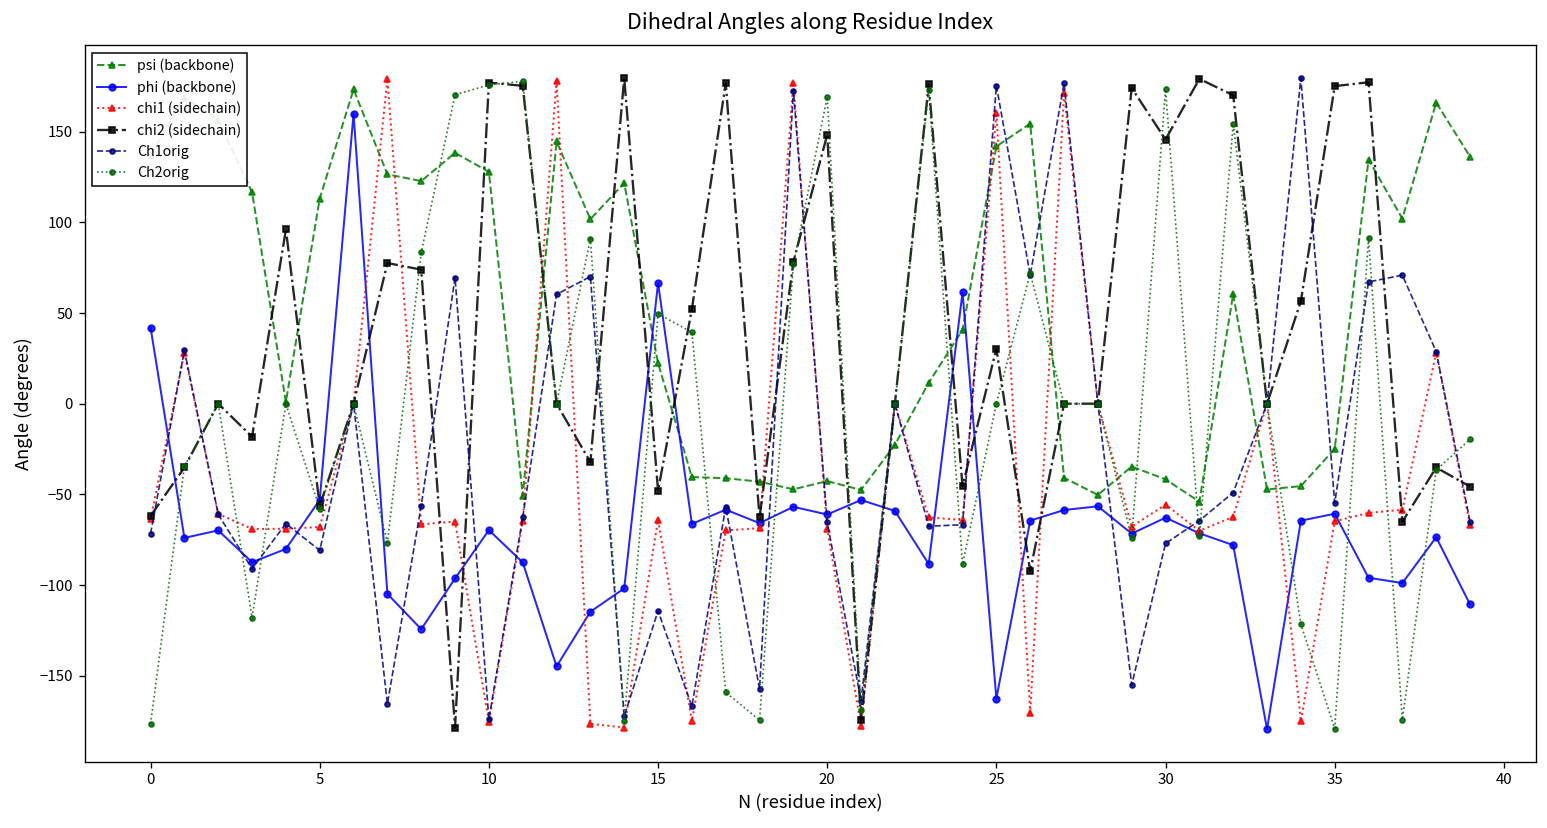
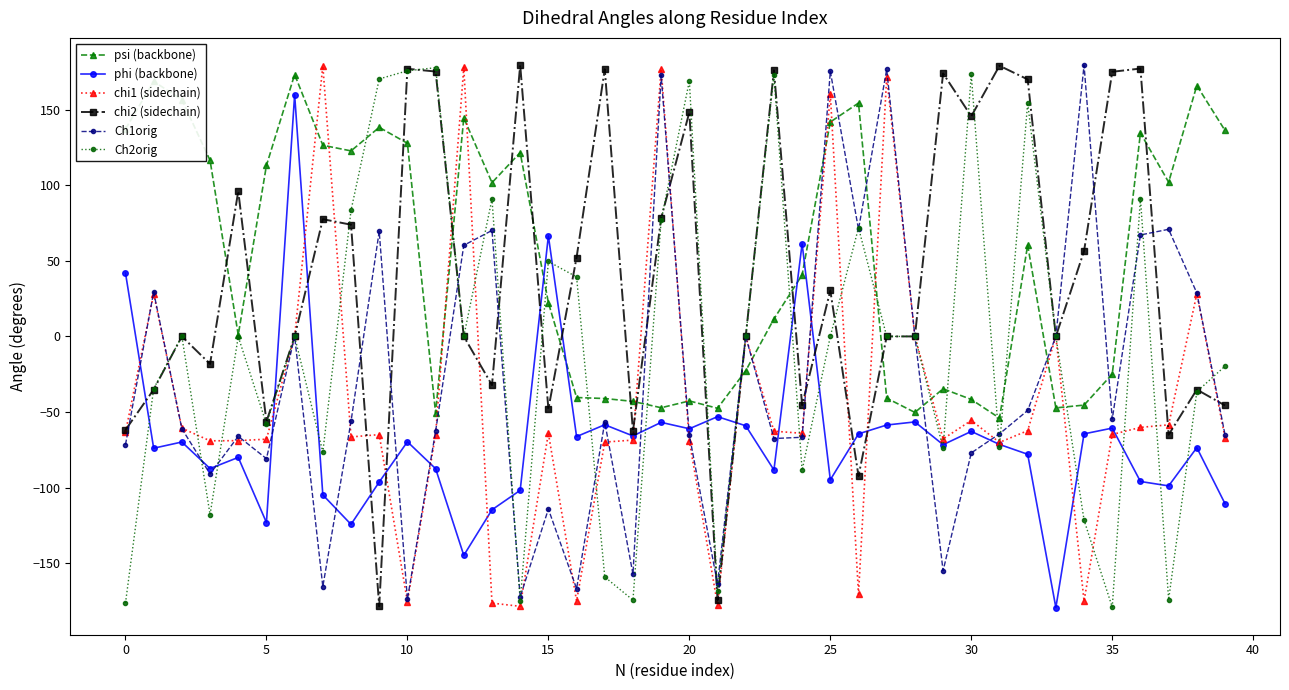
phi (backbone), 5: -53 -> -123
phi (backbone), 25: -163 -> -95
